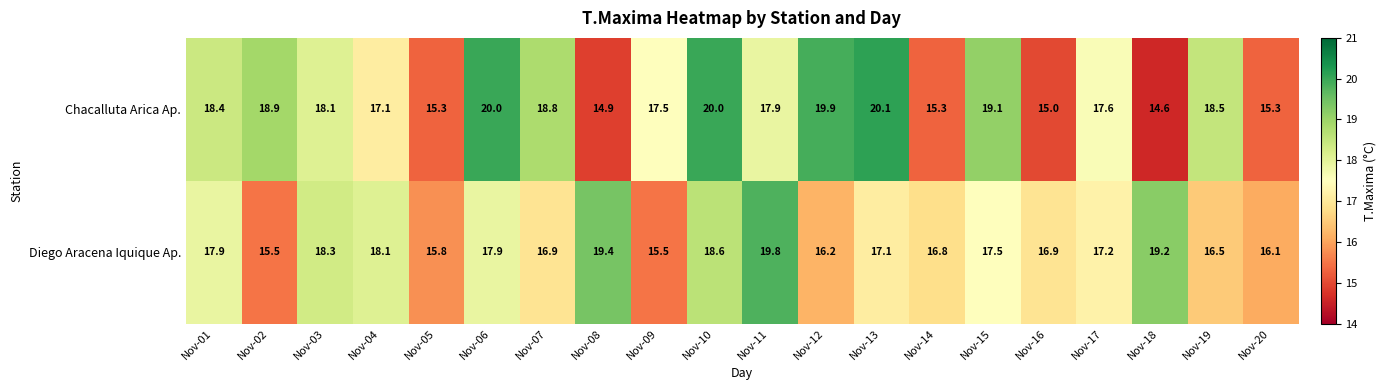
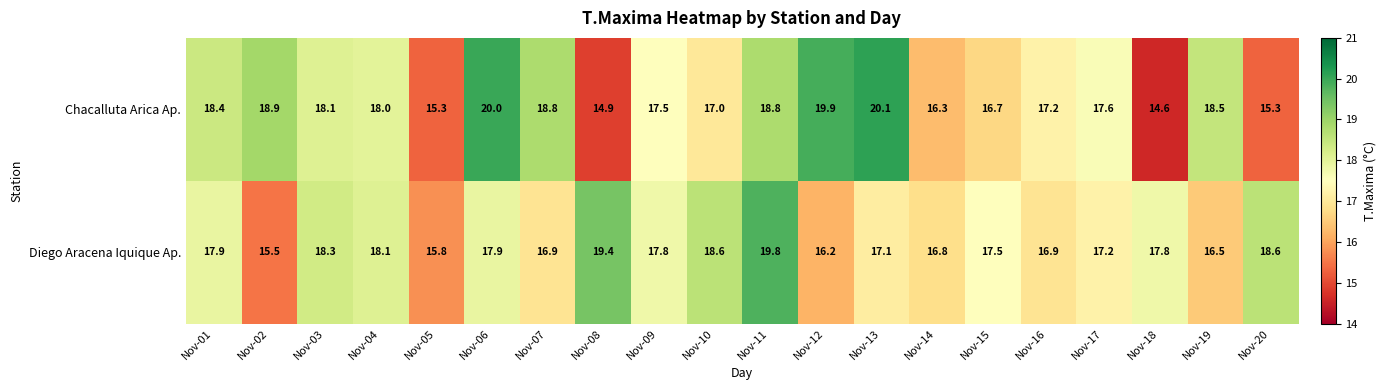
Chacalluta Arica Ap., Nov-04: 17.1 -> 18.0
Chacalluta Arica Ap., Nov-10: 20.0 -> 17.0
Chacalluta Arica Ap., Nov-11: 17.9 -> 18.8
Chacalluta Arica Ap., Nov-14: 15.3 -> 16.3
Chacalluta Arica Ap., Nov-15: 19.1 -> 16.7
Chacalluta Arica Ap., Nov-16: 15.0 -> 17.2
Diego Aracena Iquique Ap., Nov-09: 15.5 -> 17.8
Diego Aracena Iquique Ap., Nov-18: 19.2 -> 17.8
Diego Aracena Iquique Ap., Nov-20: 16.1 -> 18.6
